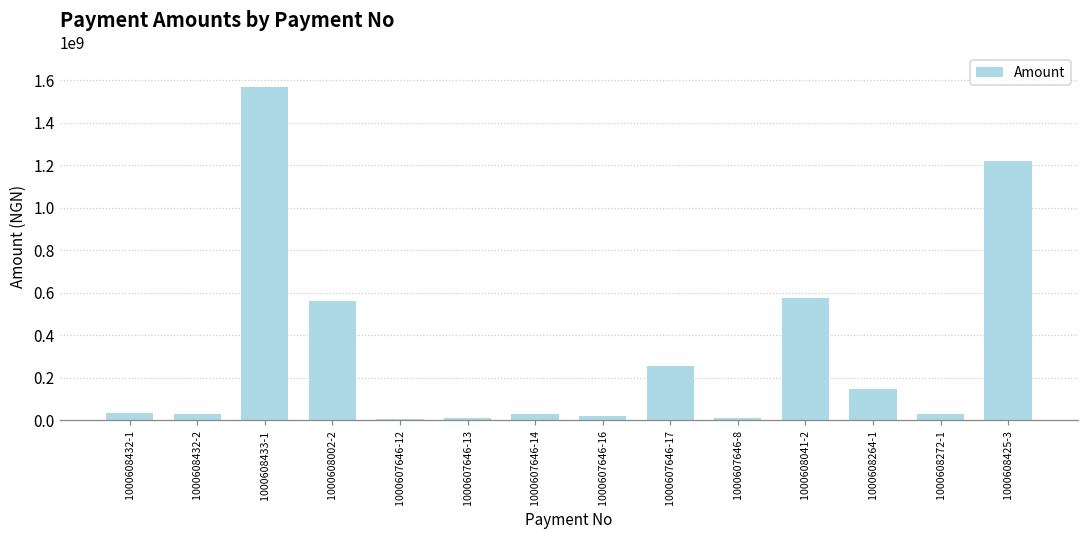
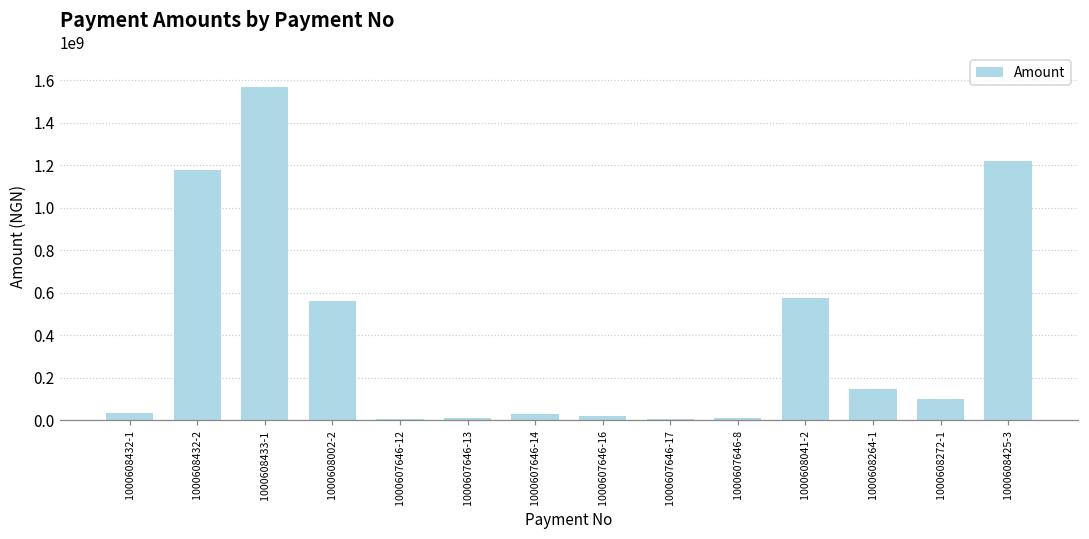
1000608432-2: 30000000 -> 1180000000
1000607646-17: 260000000 -> 10000000
1000608272-1: 30000000 -> 100000000
